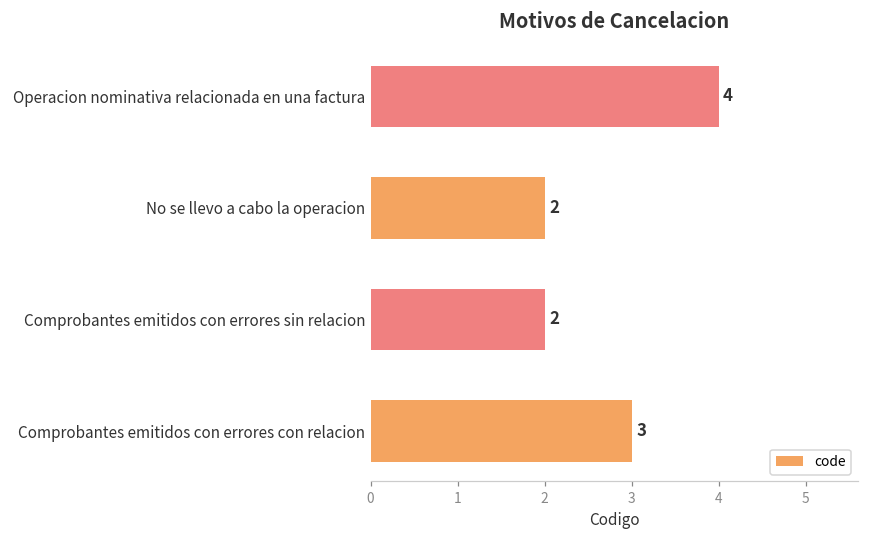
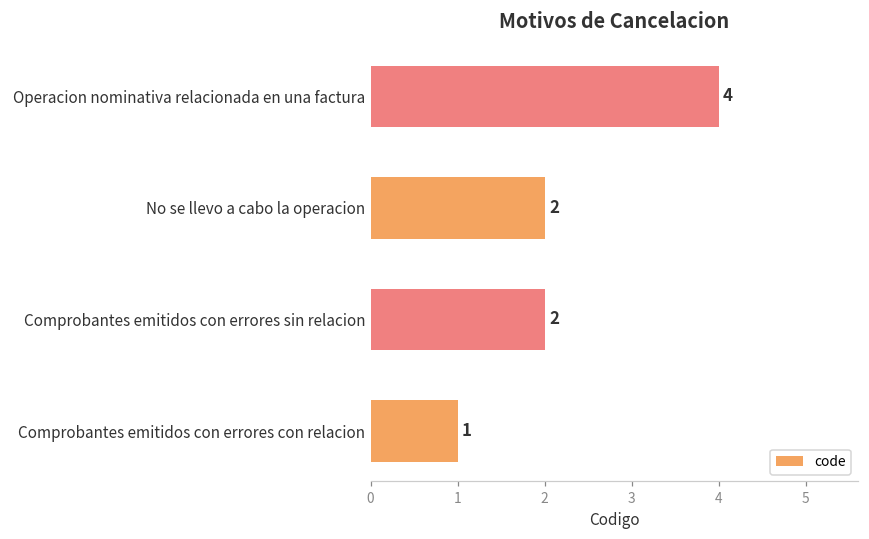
Comprobantes emitidos con errores con relacion: 3 -> 1
